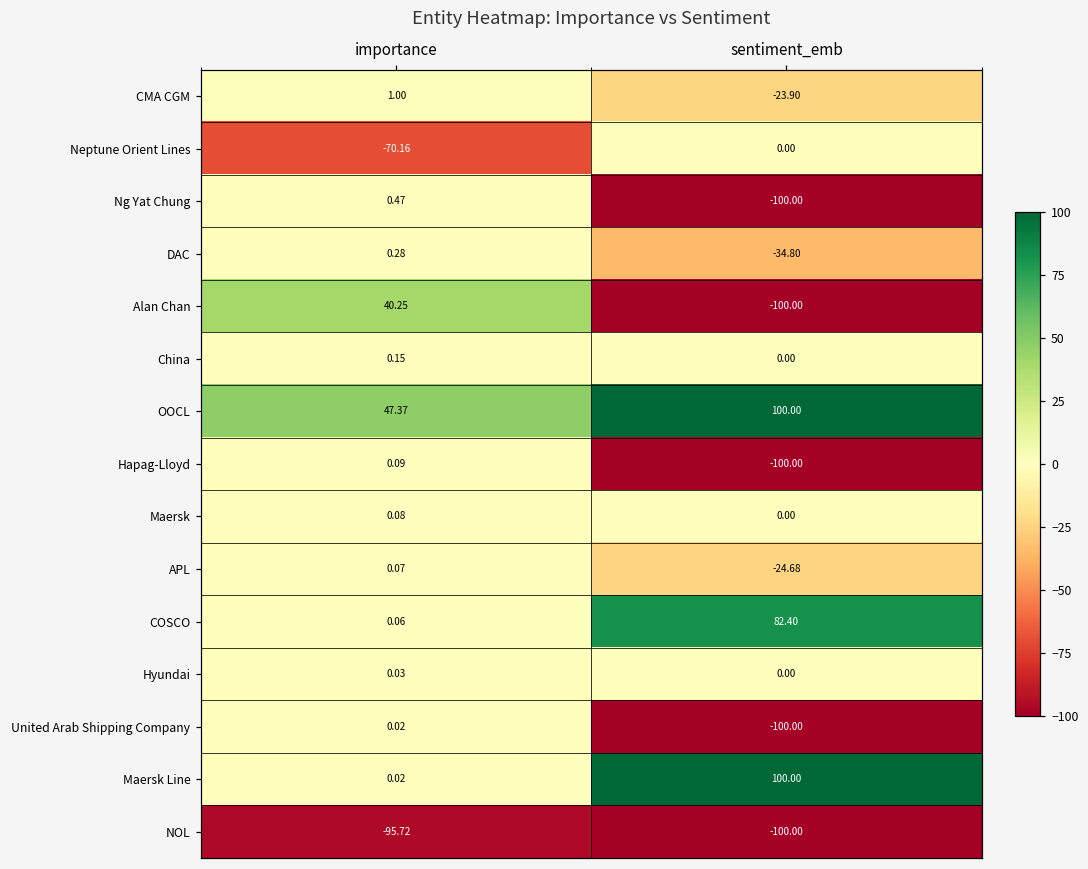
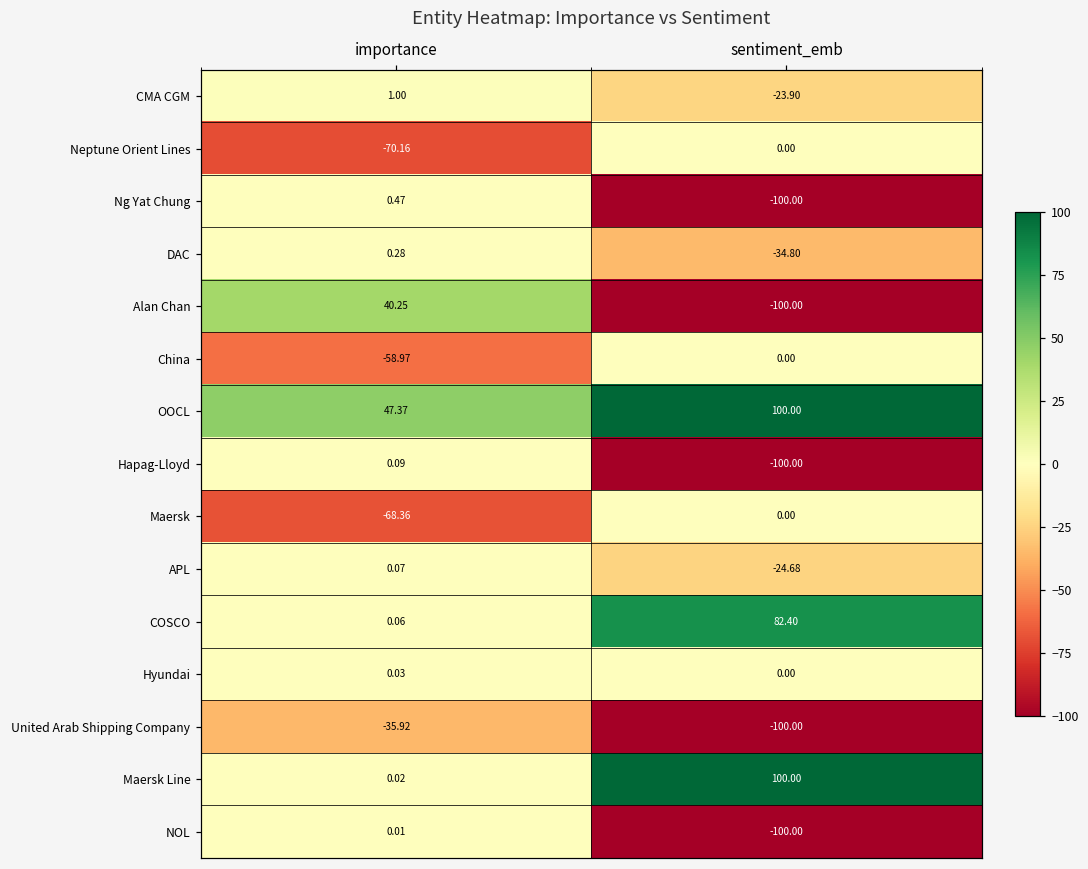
China, importance: 0.15 -> -58.97
Maersk, importance: 0.08 -> -68.36
United Arab Shipping Company, importance: 0.02 -> -35.92
NOL, importance: -95.72 -> 0.01
